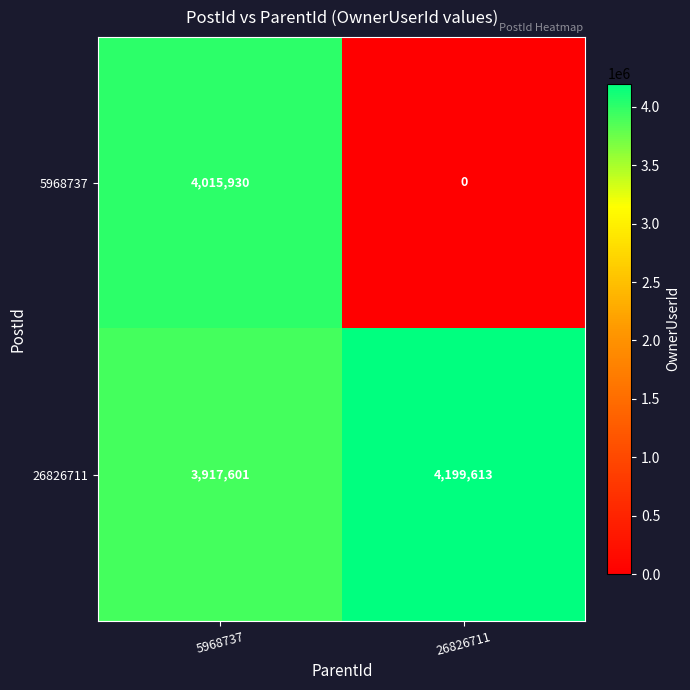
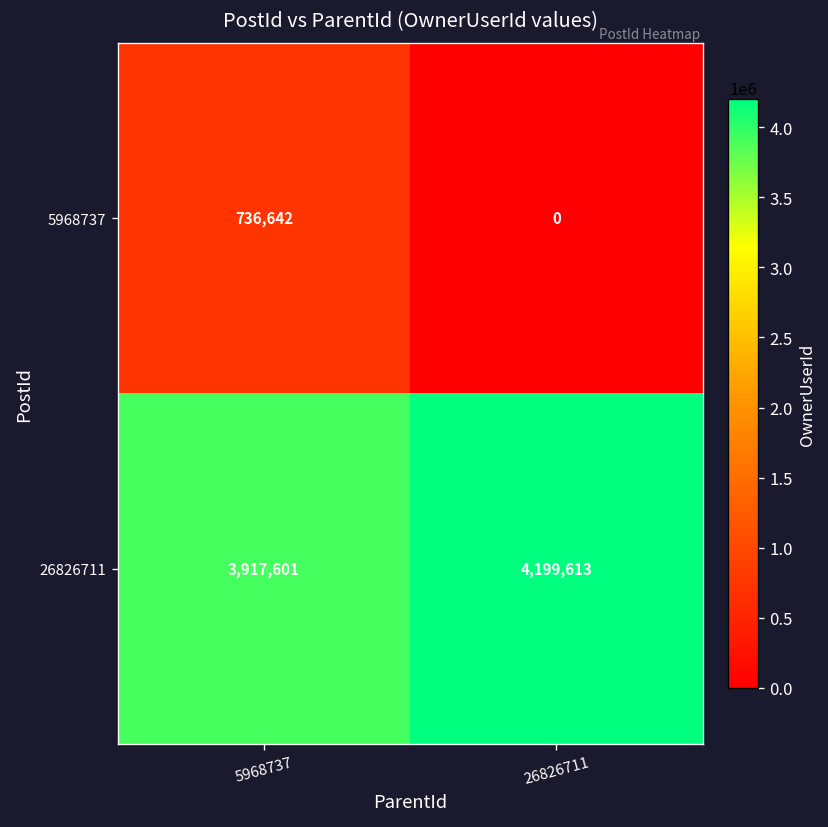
5968737, 5968737: 4,015,930 -> 736,642
